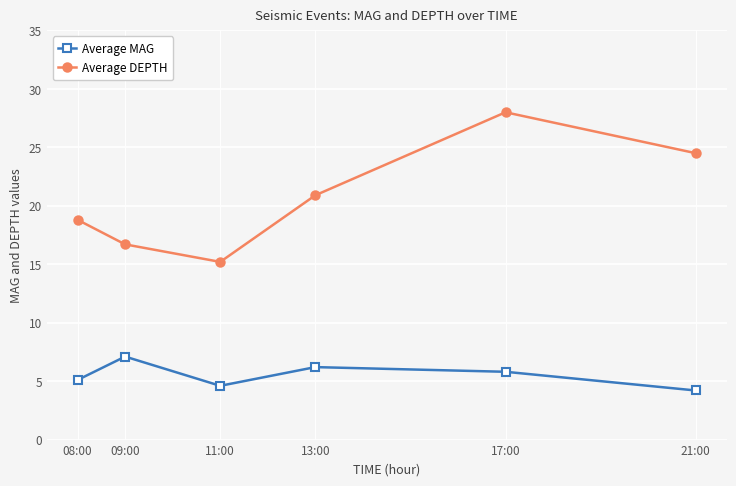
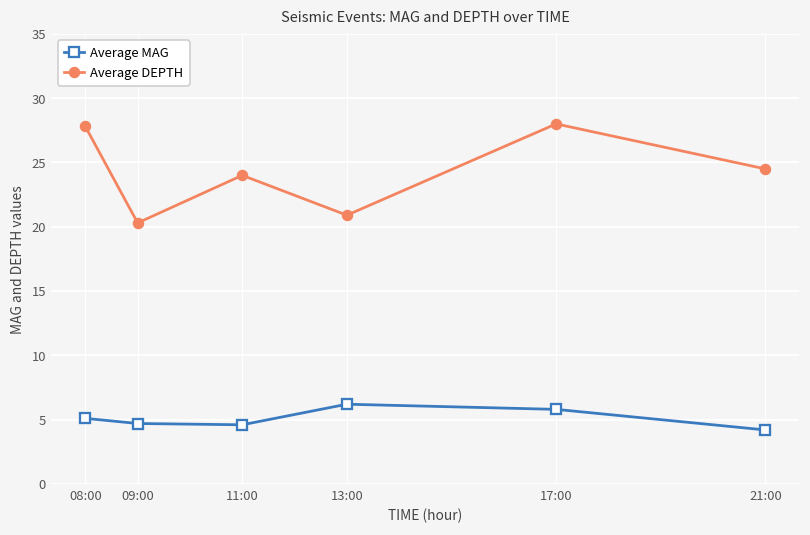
Average DEPTH, 08:00: 18.8 -> 27.8
Average MAG, 09:00: 7.1 -> 4.7
Average DEPTH, 09:00: 16.7 -> 20.3
Average DEPTH, 11:00: 15.2 -> 24.0
